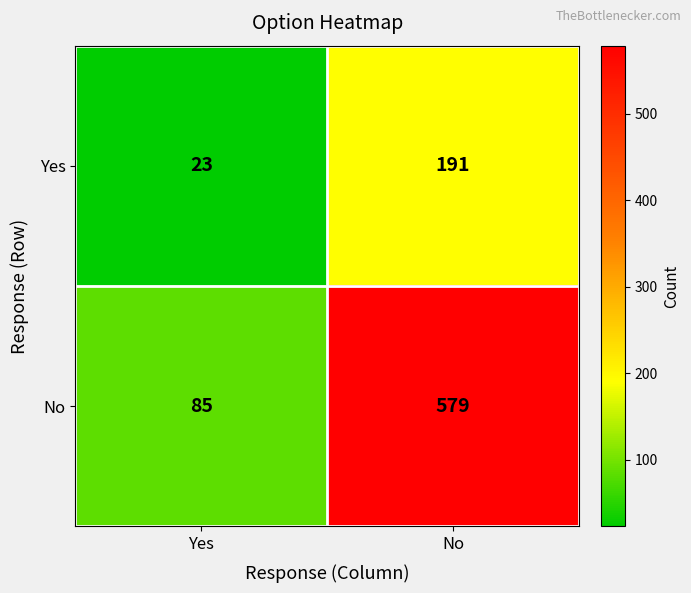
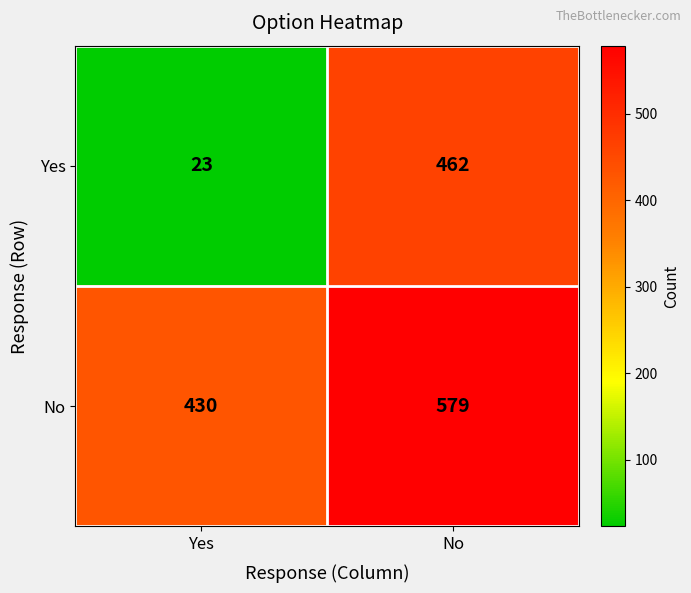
Yes, No: 191 -> 462
No, Yes: 85 -> 430
